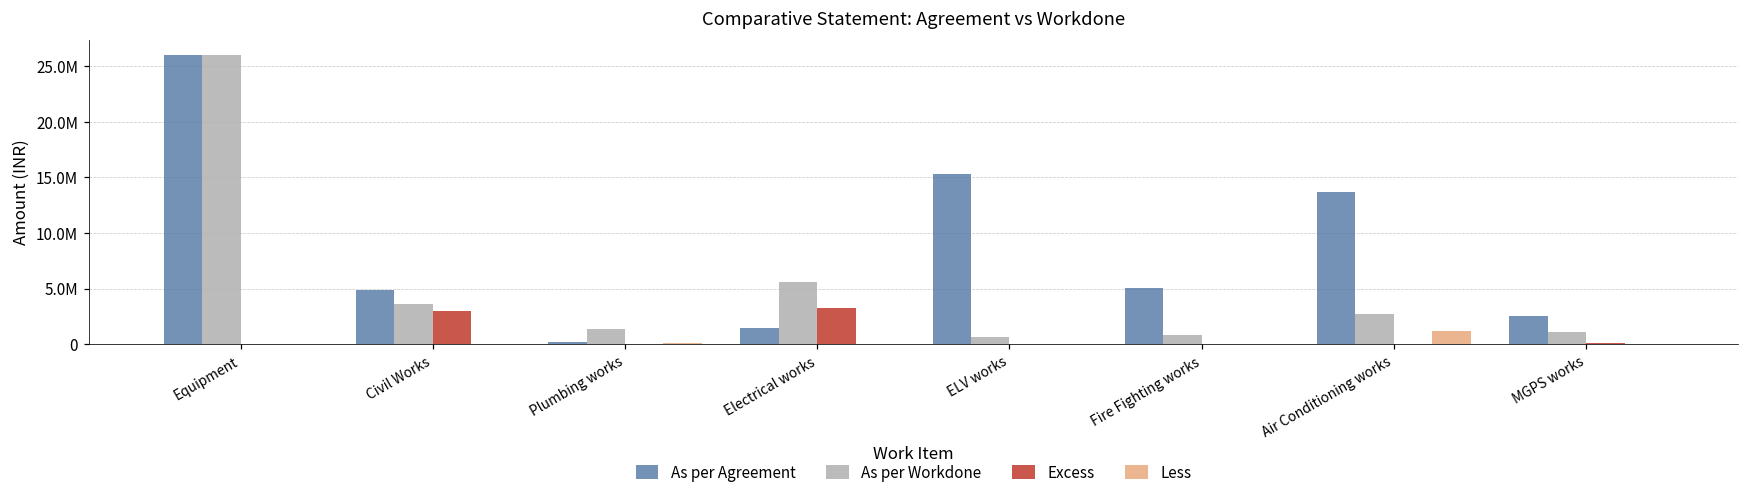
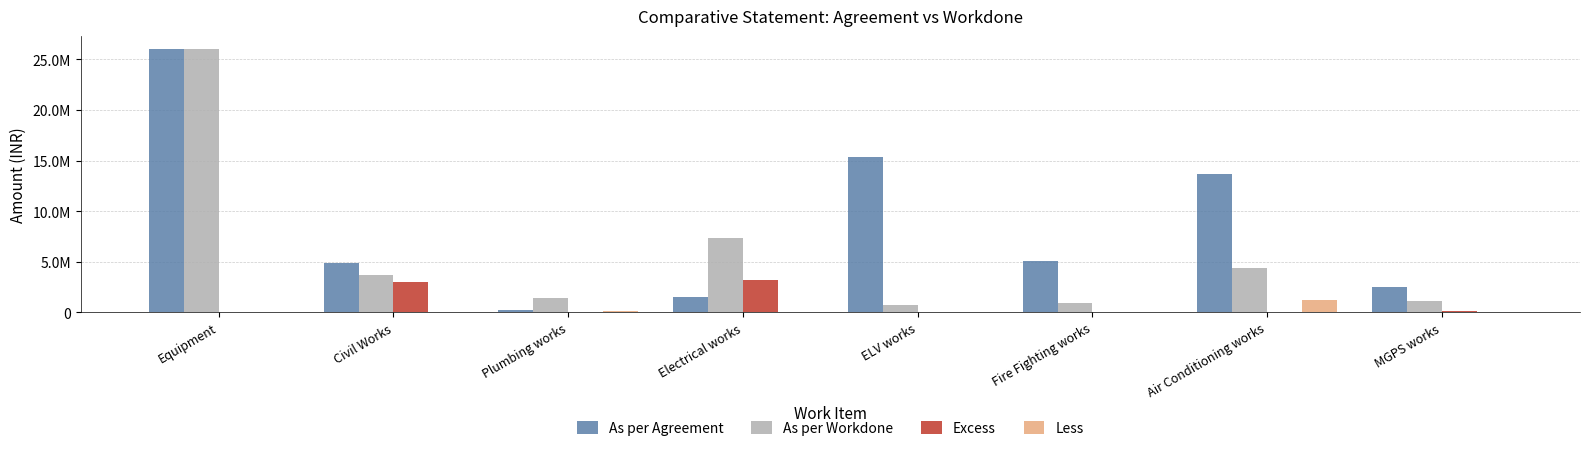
As per Workdone, Electrical works: 5600000 -> 7300000
As per Workdone, Air Conditioning works: 2700000 -> 4400000
